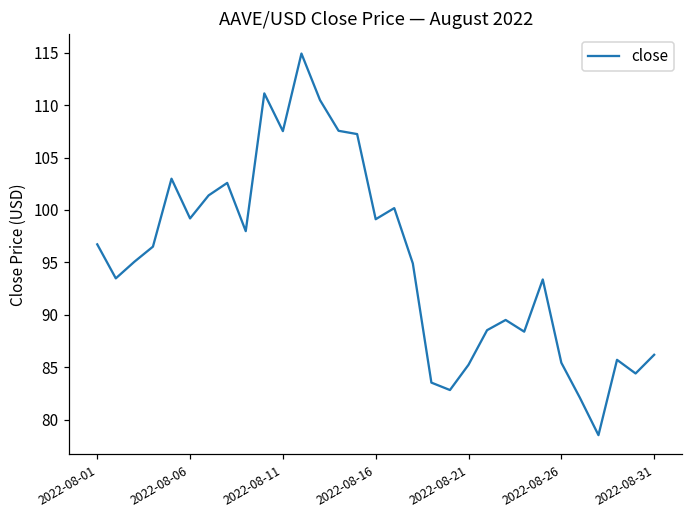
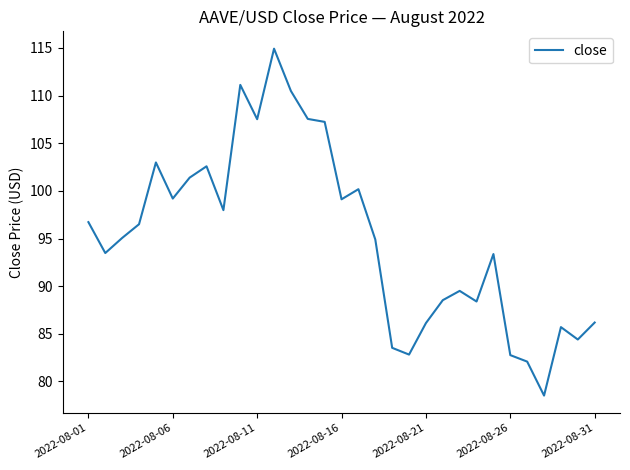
2022-08-21: 85 -> 86
2022-08-26: 85 -> 83
